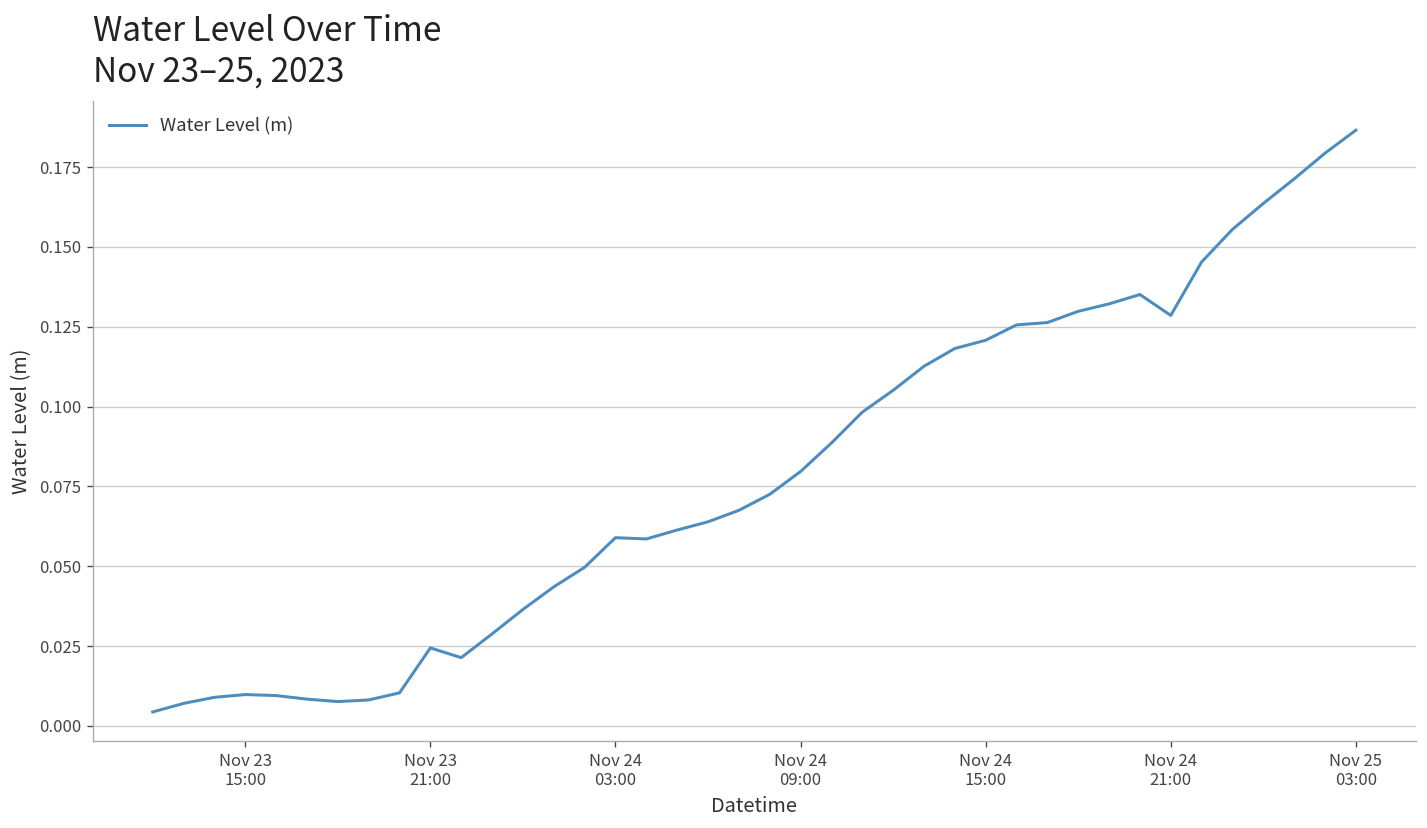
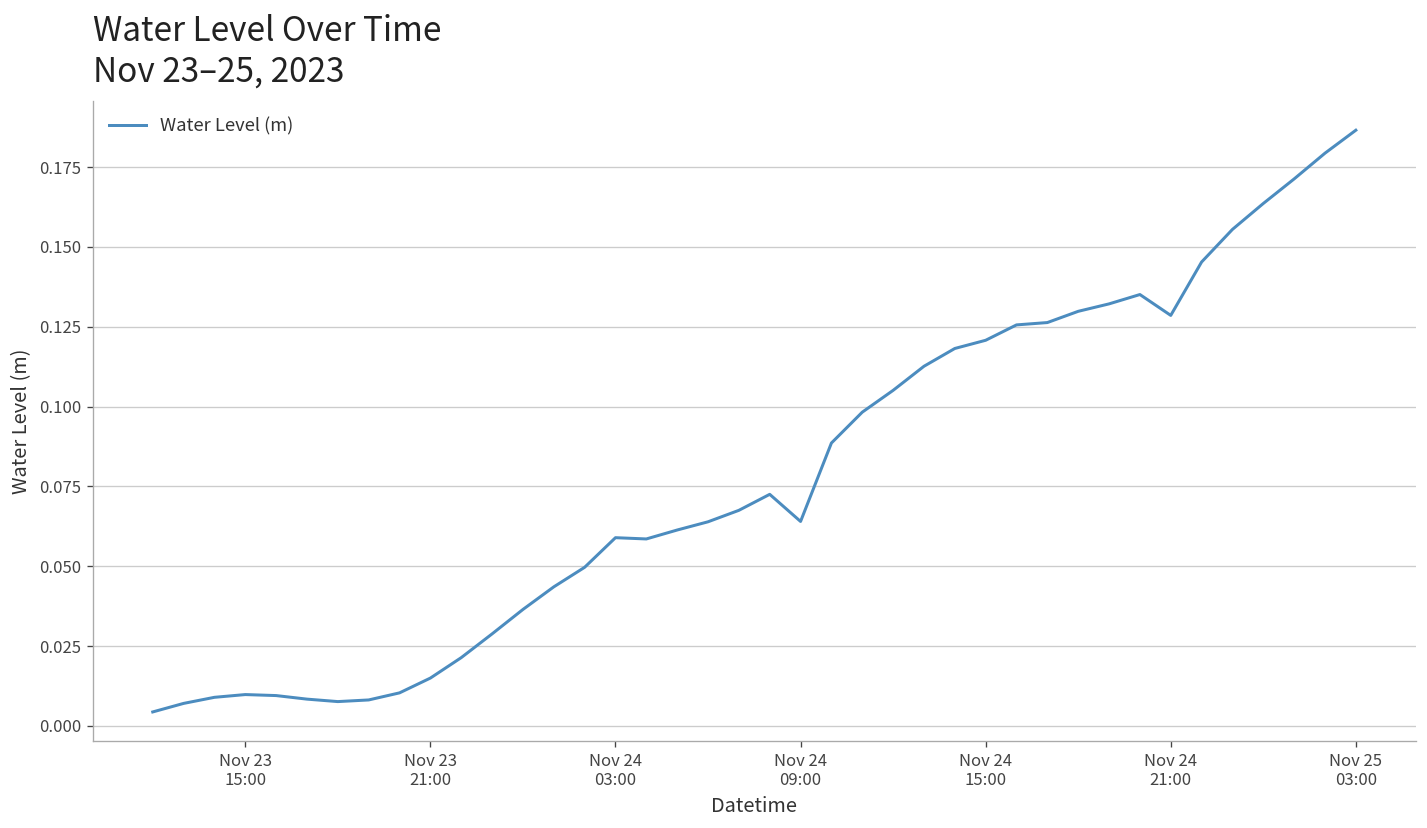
Nov 23 21:00: 0.024 -> 0.015
Nov 24 09:00: 0.080 -> 0.064
